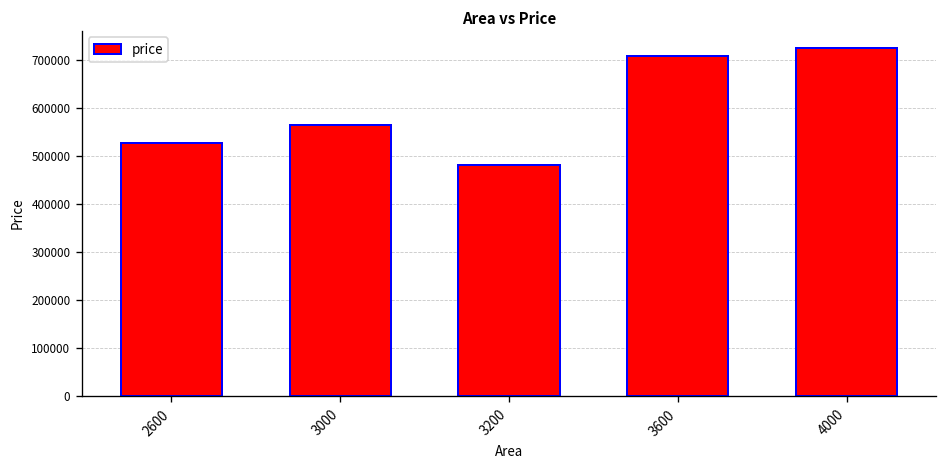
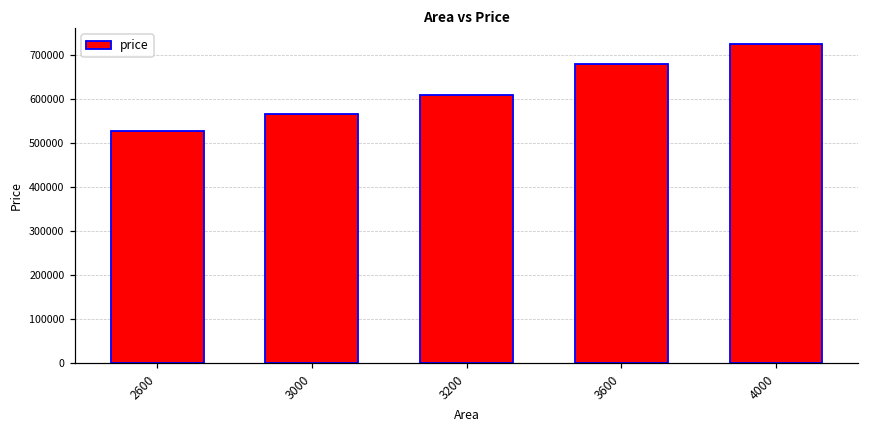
3200: 480000 -> 610000
3600: 710000 -> 680000
